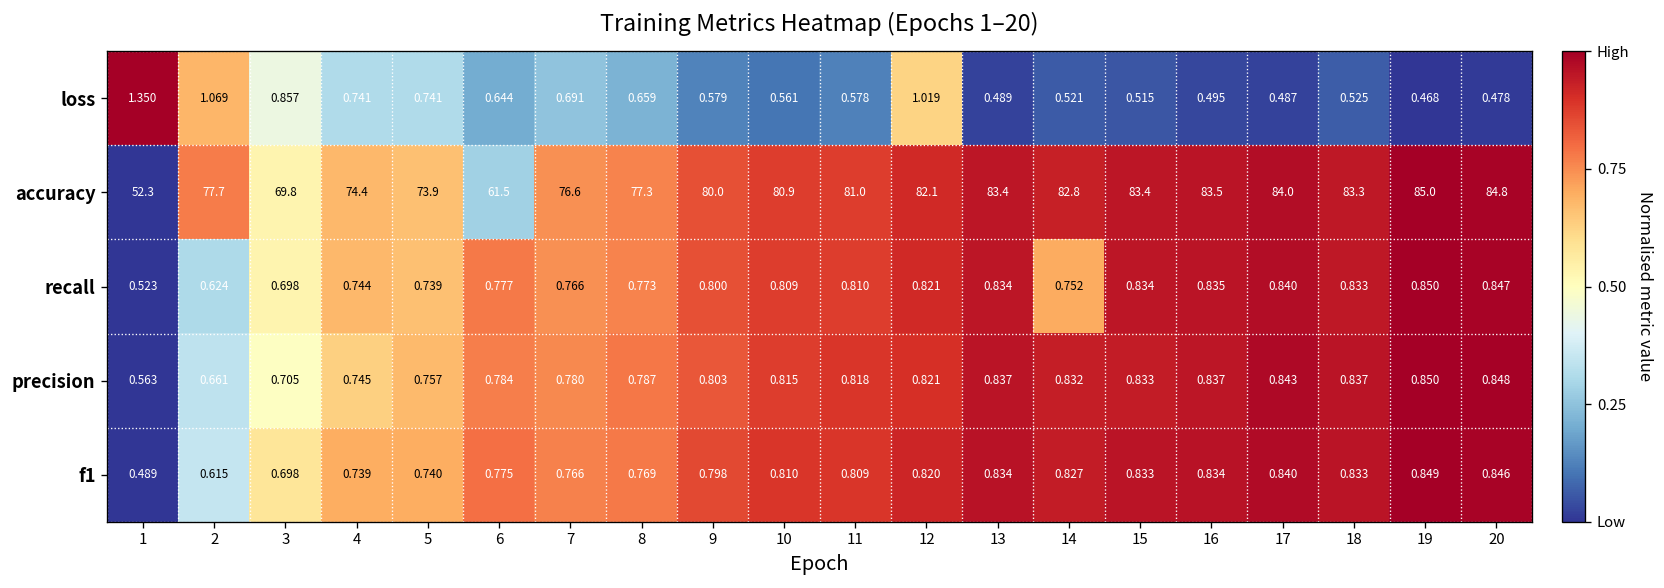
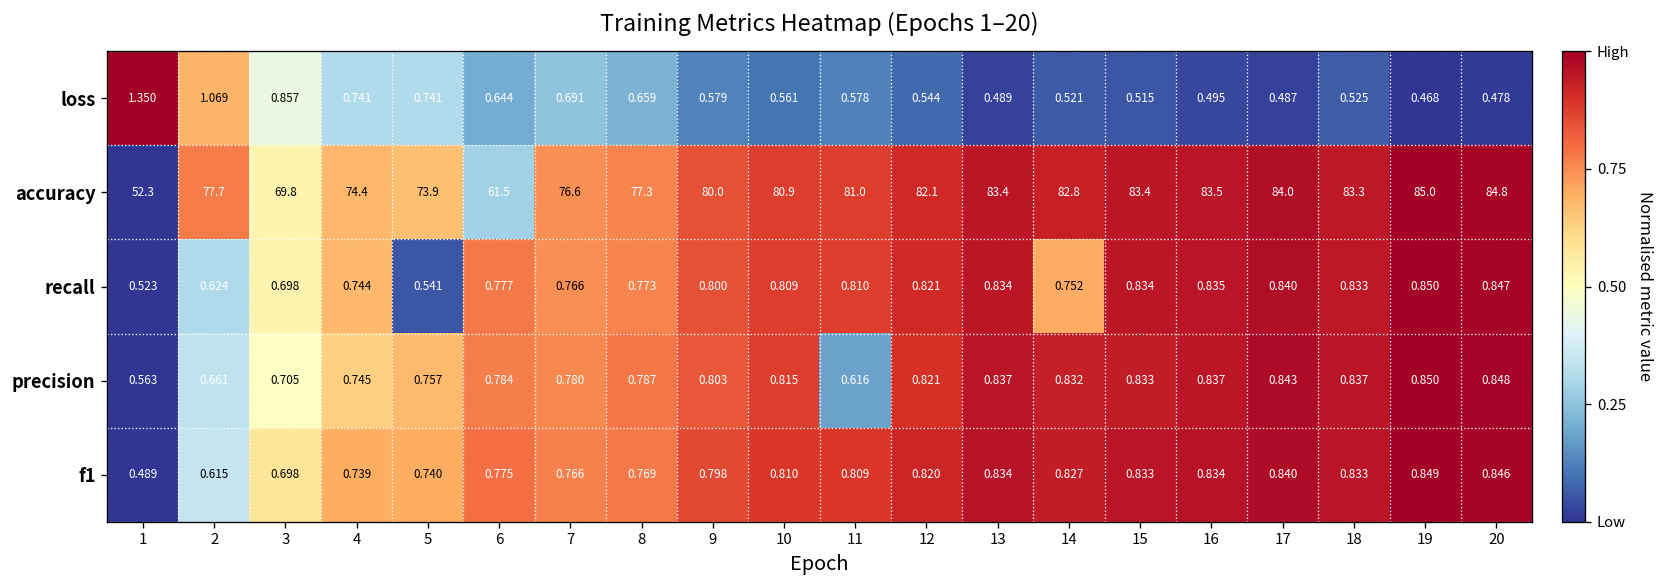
loss, 12: 1.019 -> 0.544
recall, 5: 0.739 -> 0.541
precision, 11: 0.818 -> 0.616
